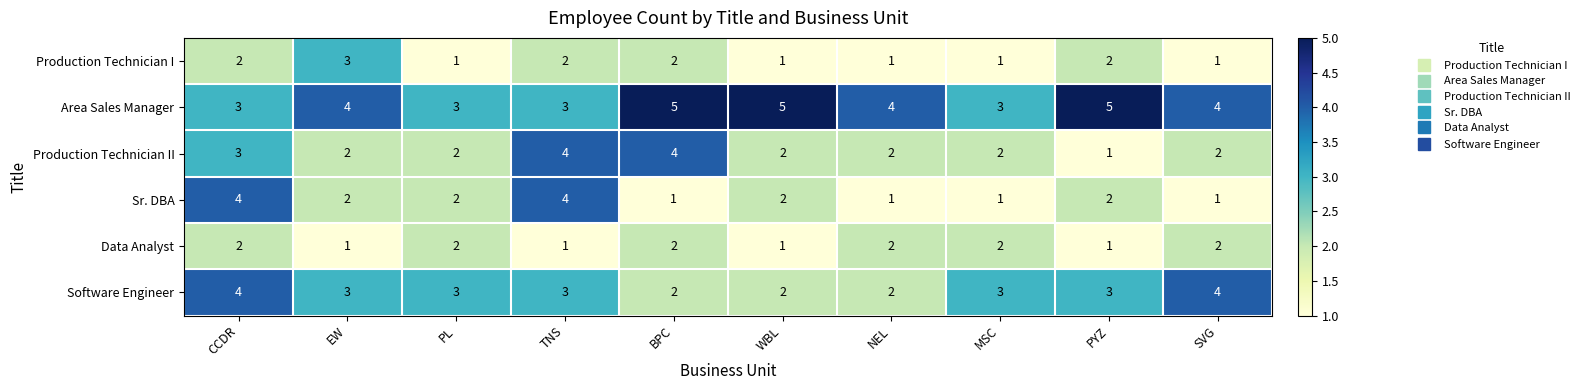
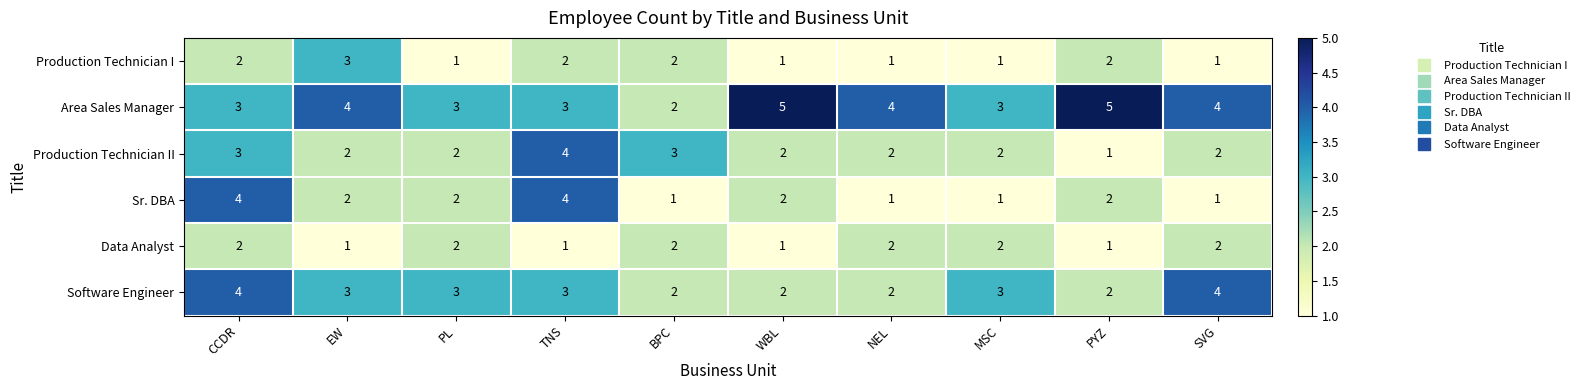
Area Sales Manager, BPC: 5 -> 2
Production Technician II, BPC: 4 -> 3
Software Engineer, PYZ: 3 -> 2
